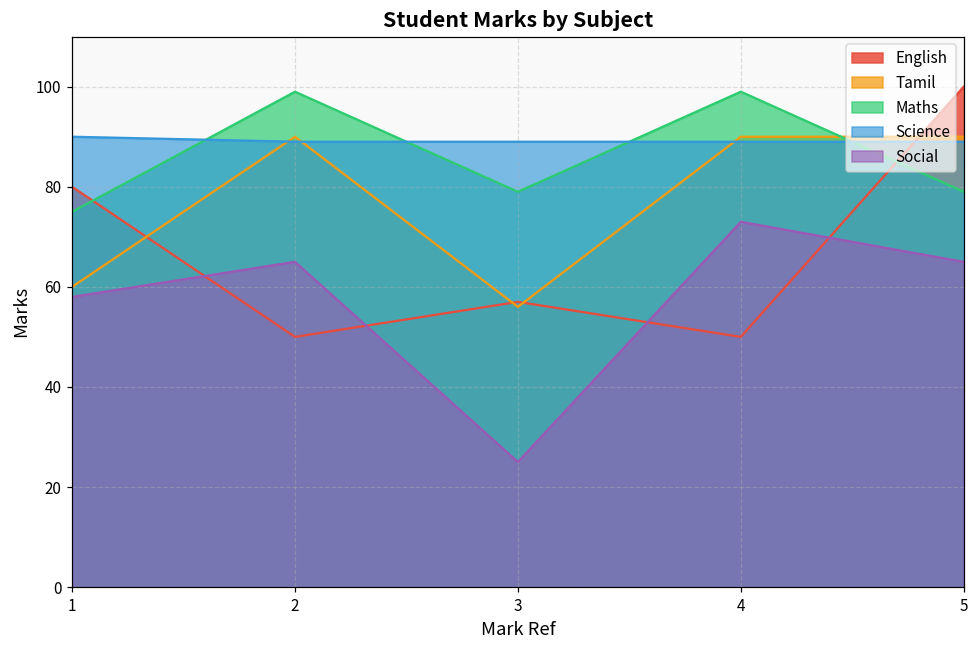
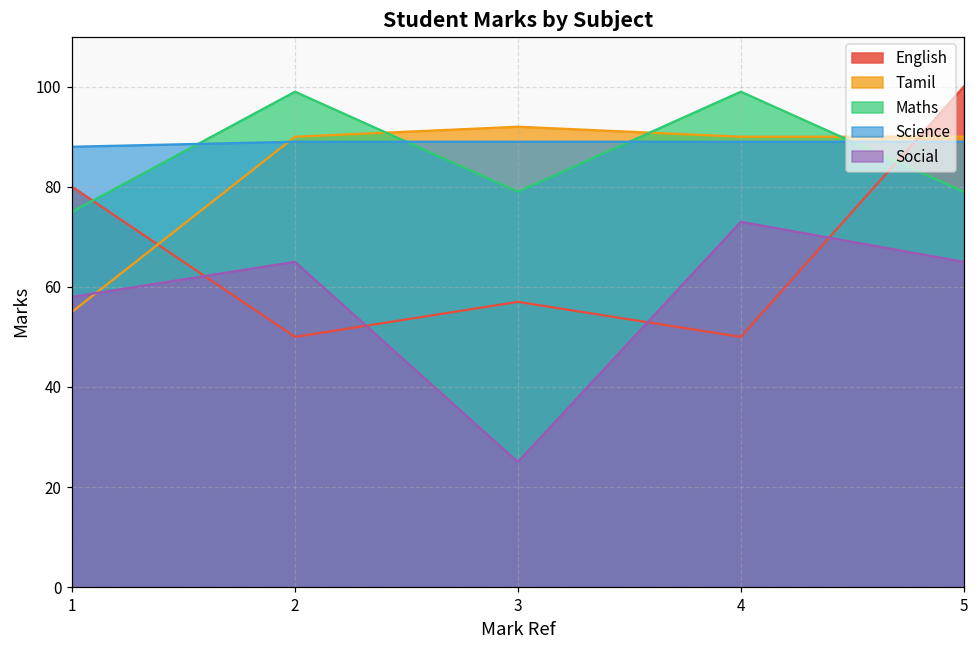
Tamil, 1: 60 -> 55
Science, 1: 90 -> 88
Tamil, 3: 56 -> 92
